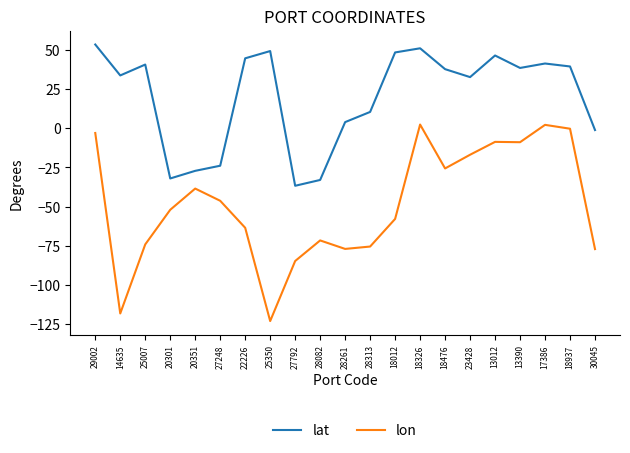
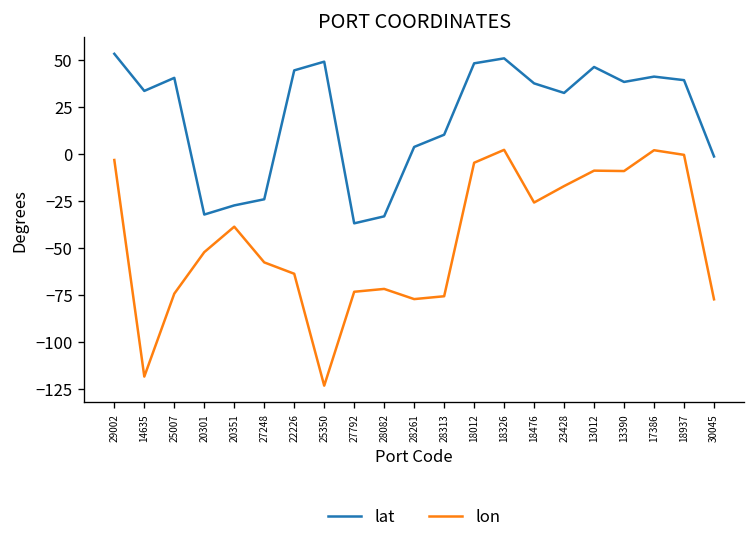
lon, 27248: -46 -> -58
lon, 27792: -85 -> -73
lon, 18012: -58 -> -5
